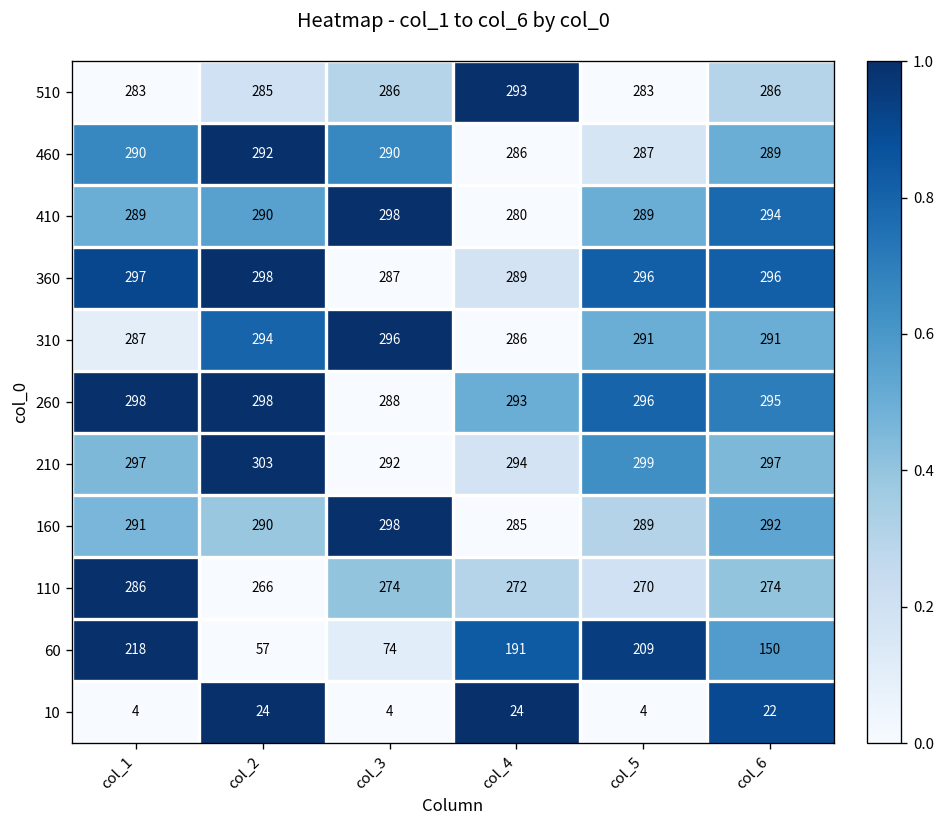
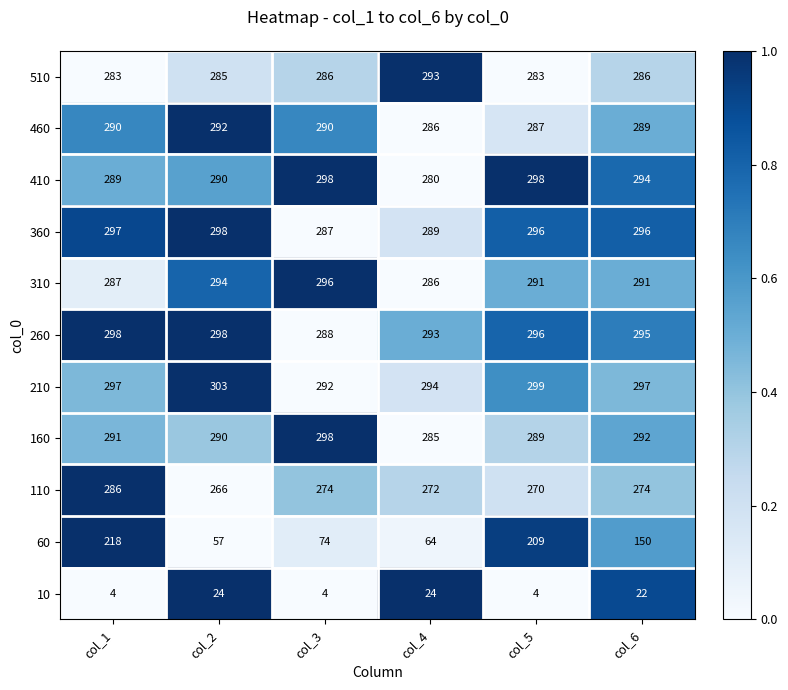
410, col_5: 289 -> 298
60, col_4: 191 -> 64
